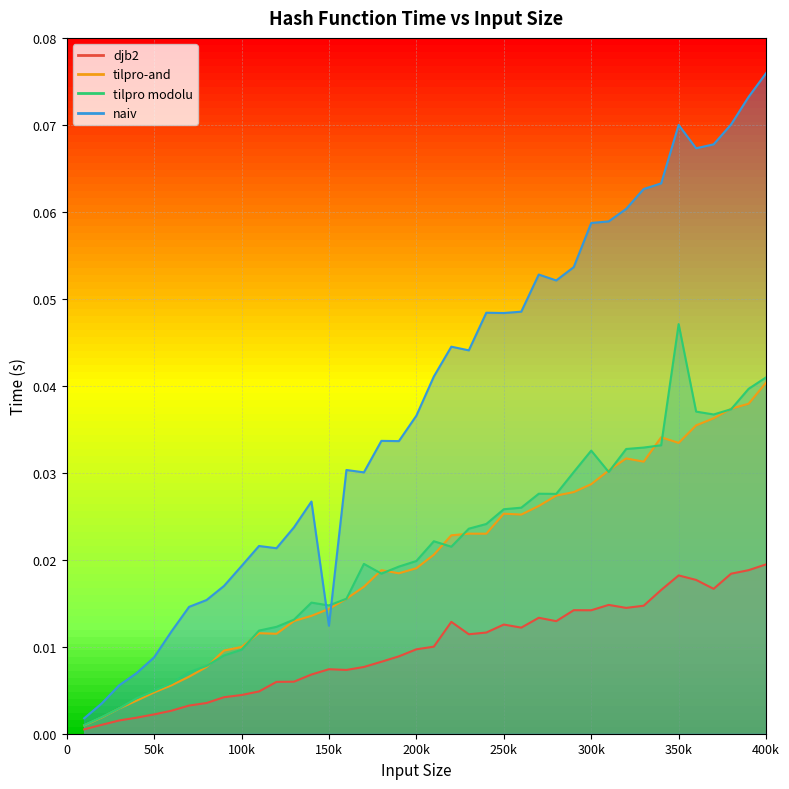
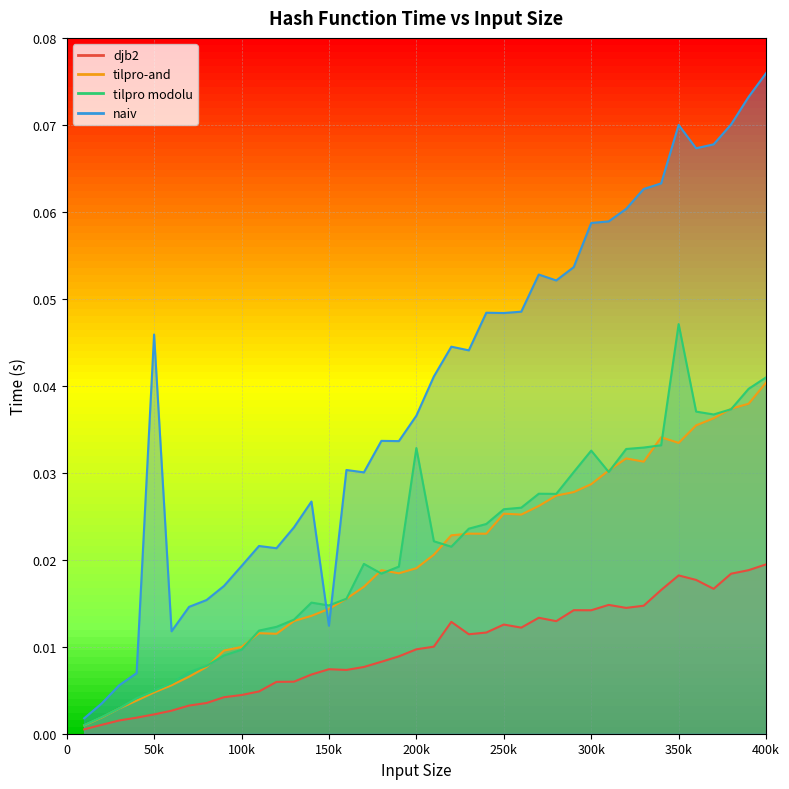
naiv, 50k: 0.009 -> 0.046
tilpro modolu, 200k: 0.020 -> 0.033
